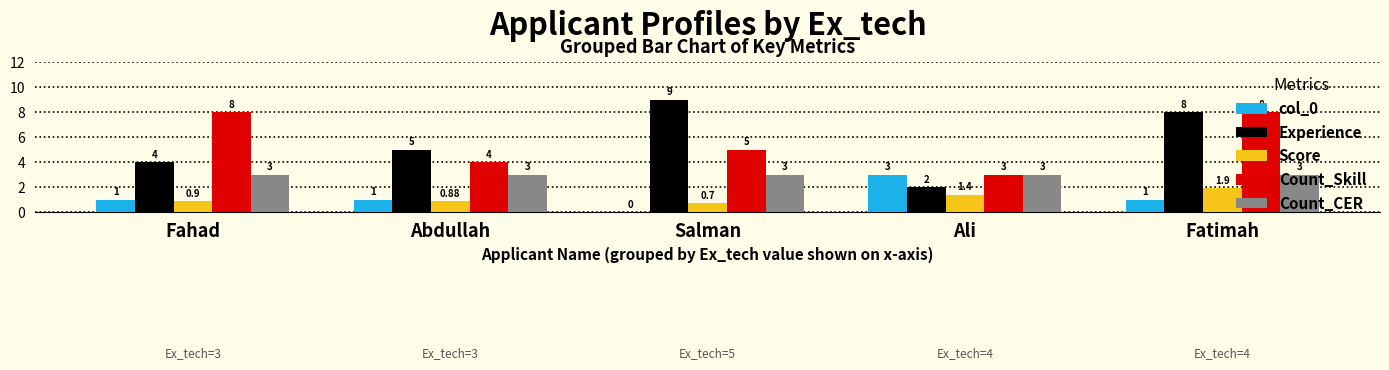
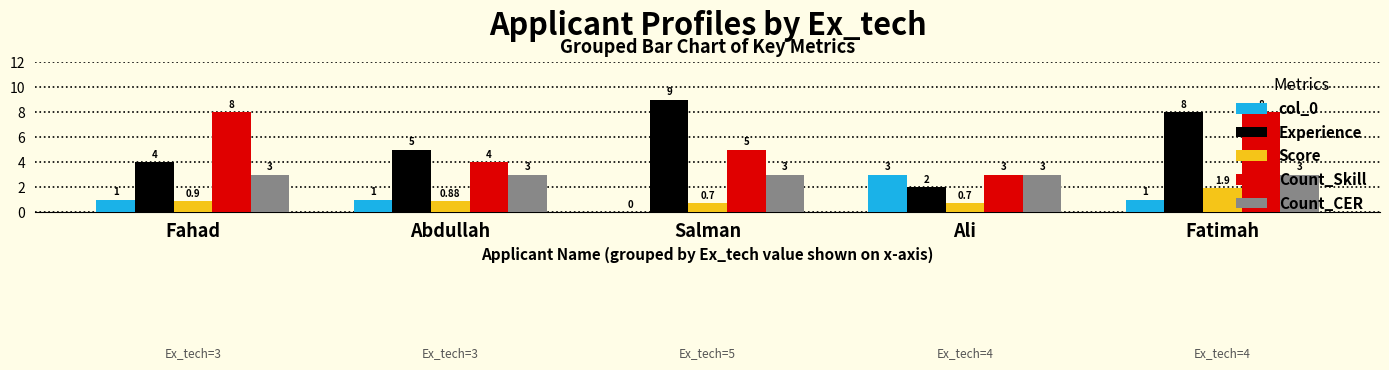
Score, Ali: 1.4 -> 0.7
